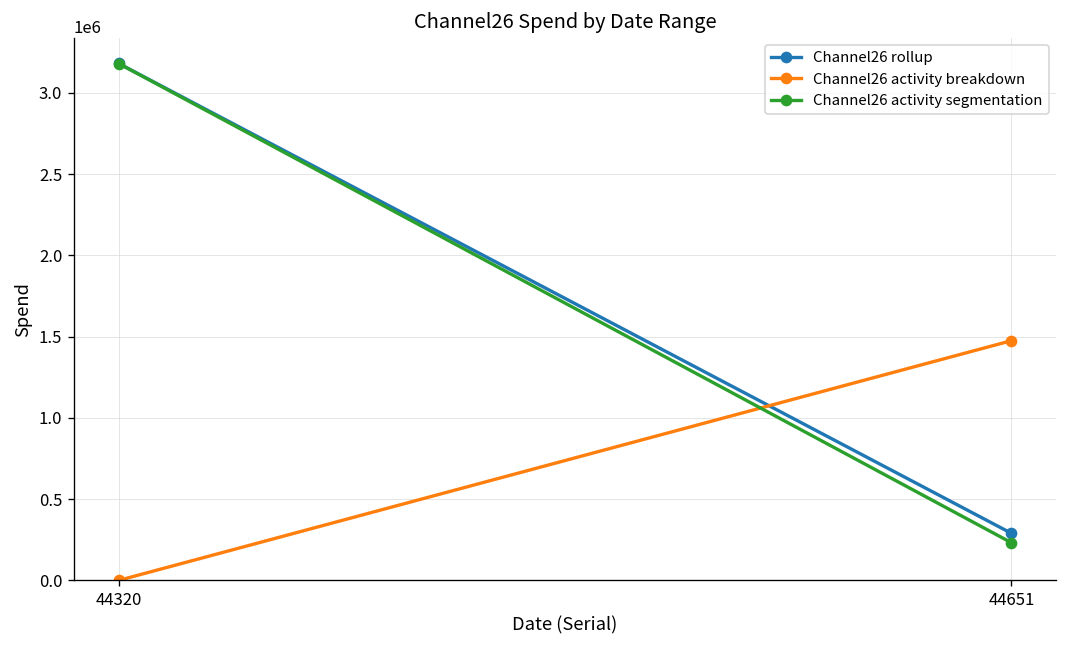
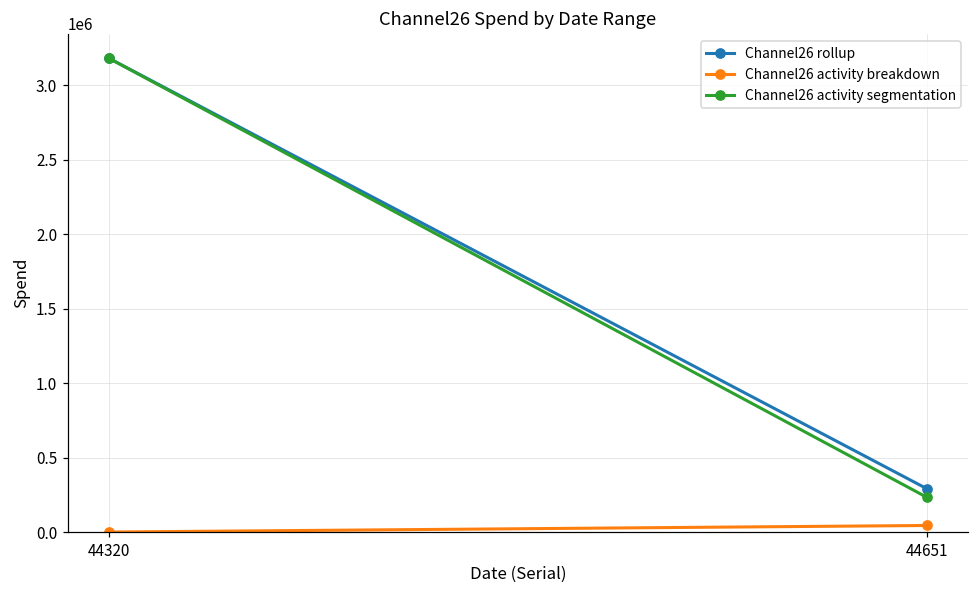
Channel26 activity breakdown, 44651: 1480000 -> 40000
